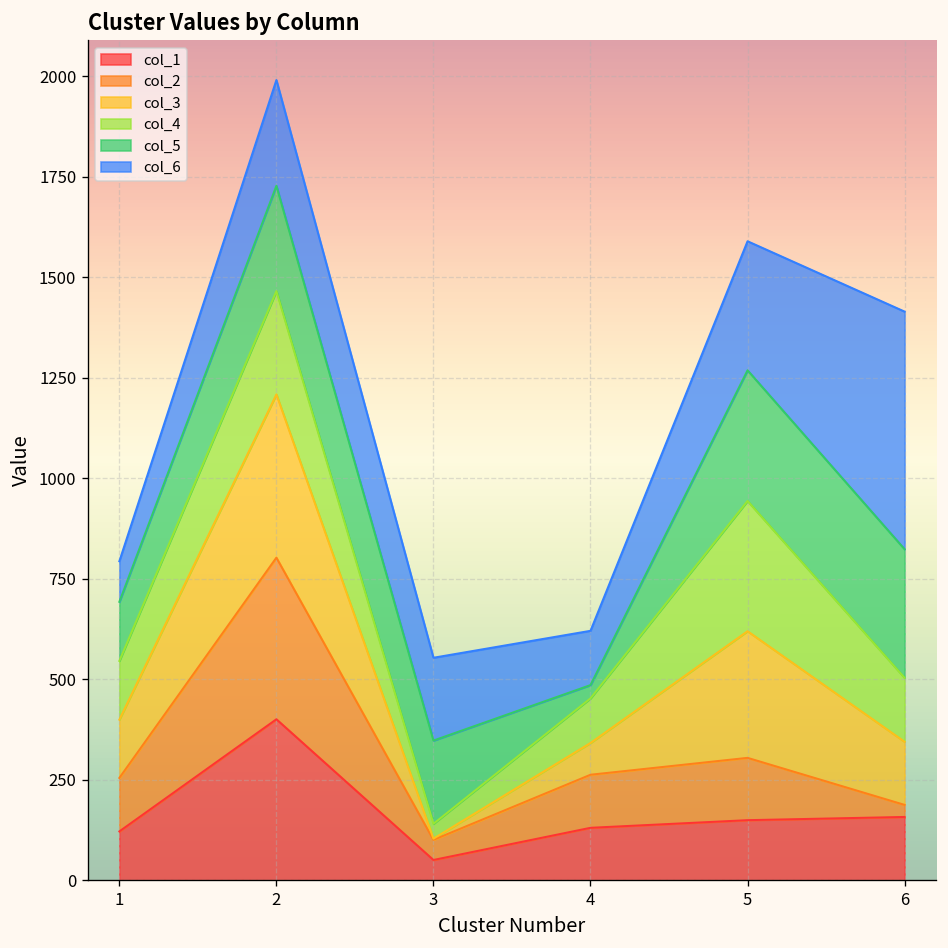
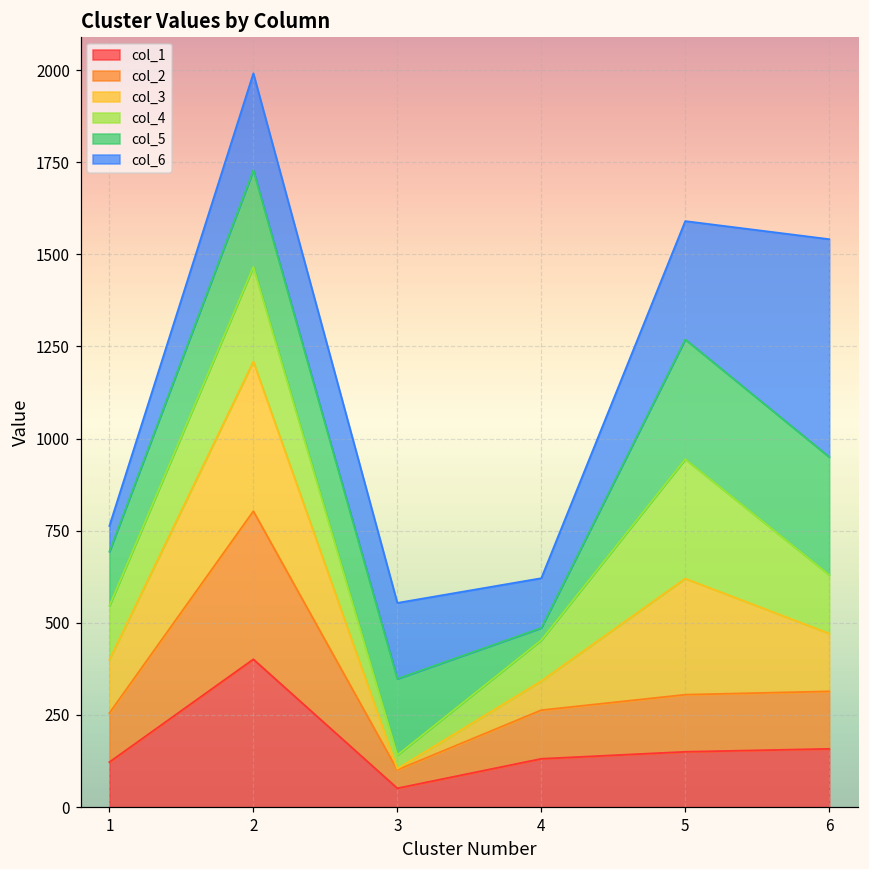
col_6, 1: 100 -> 70
col_2, 6: 30 -> 160
